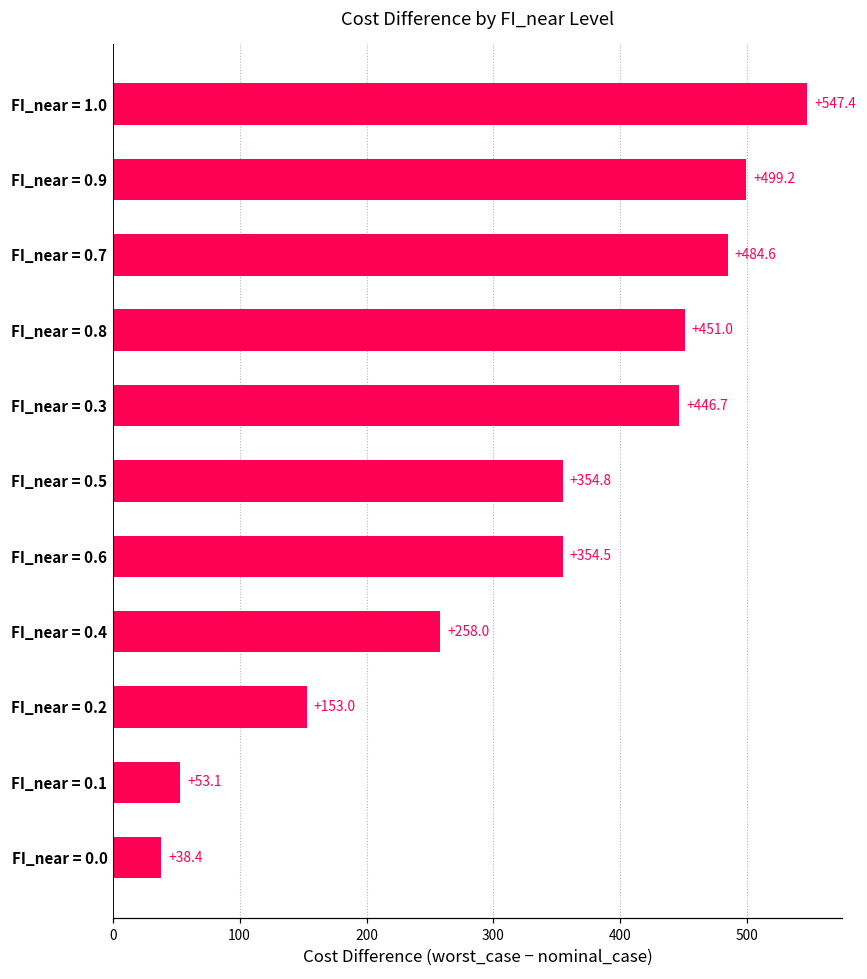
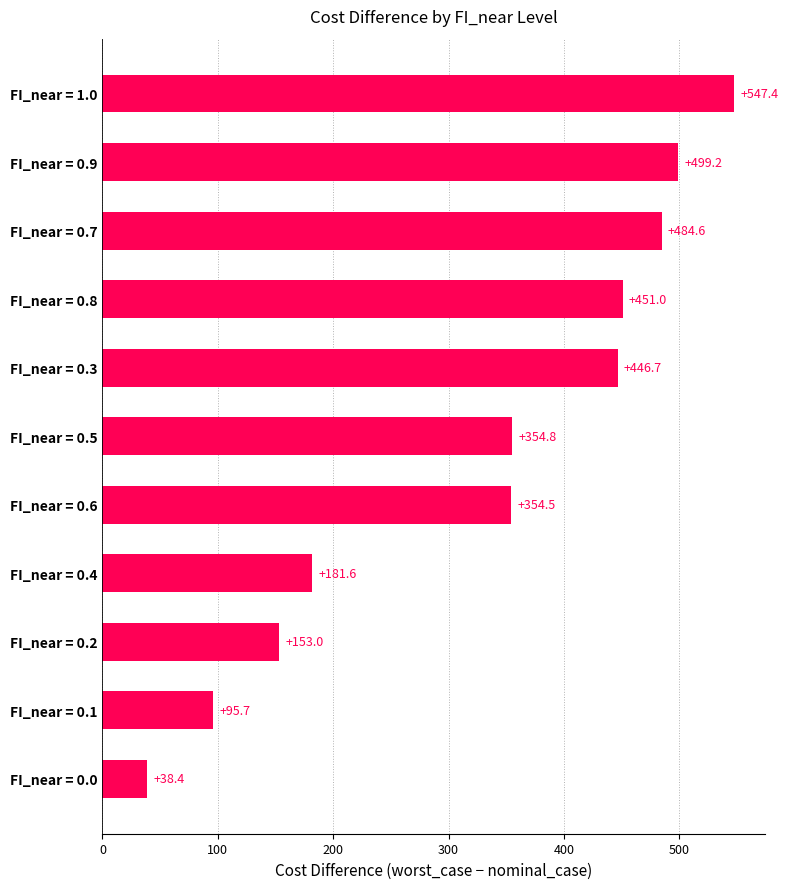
FI_near = 0.4: +258.0 -> +181.6
FI_near = 0.1: +53.1 -> +95.7
